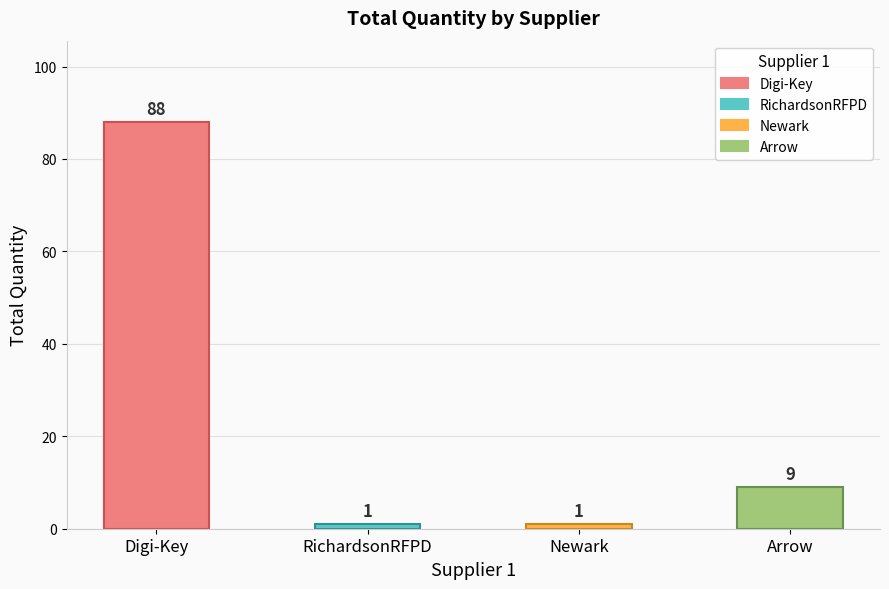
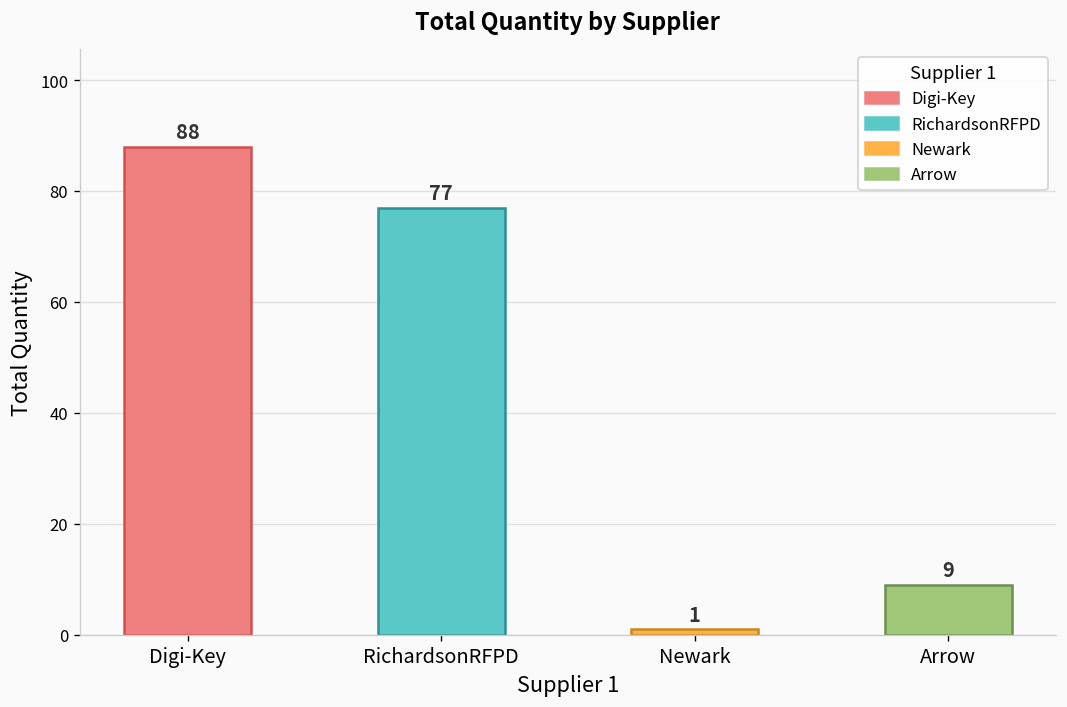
RichardsonRFPD: 1 -> 77
